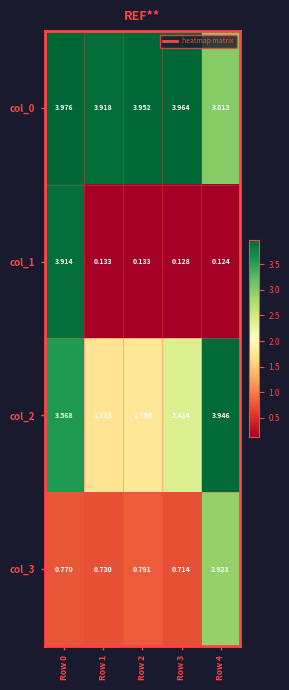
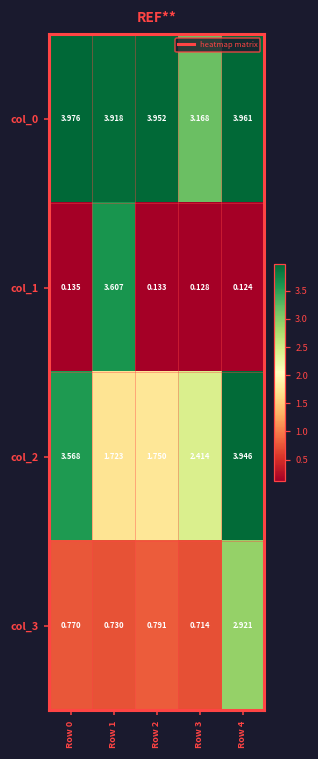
col_0, Row 3: 3.964 -> 3.168
col_0, Row 4: 3.013 -> 3.961
col_1, Row 0: 3.914 -> 0.135
col_1, Row 1: 0.133 -> 3.607
